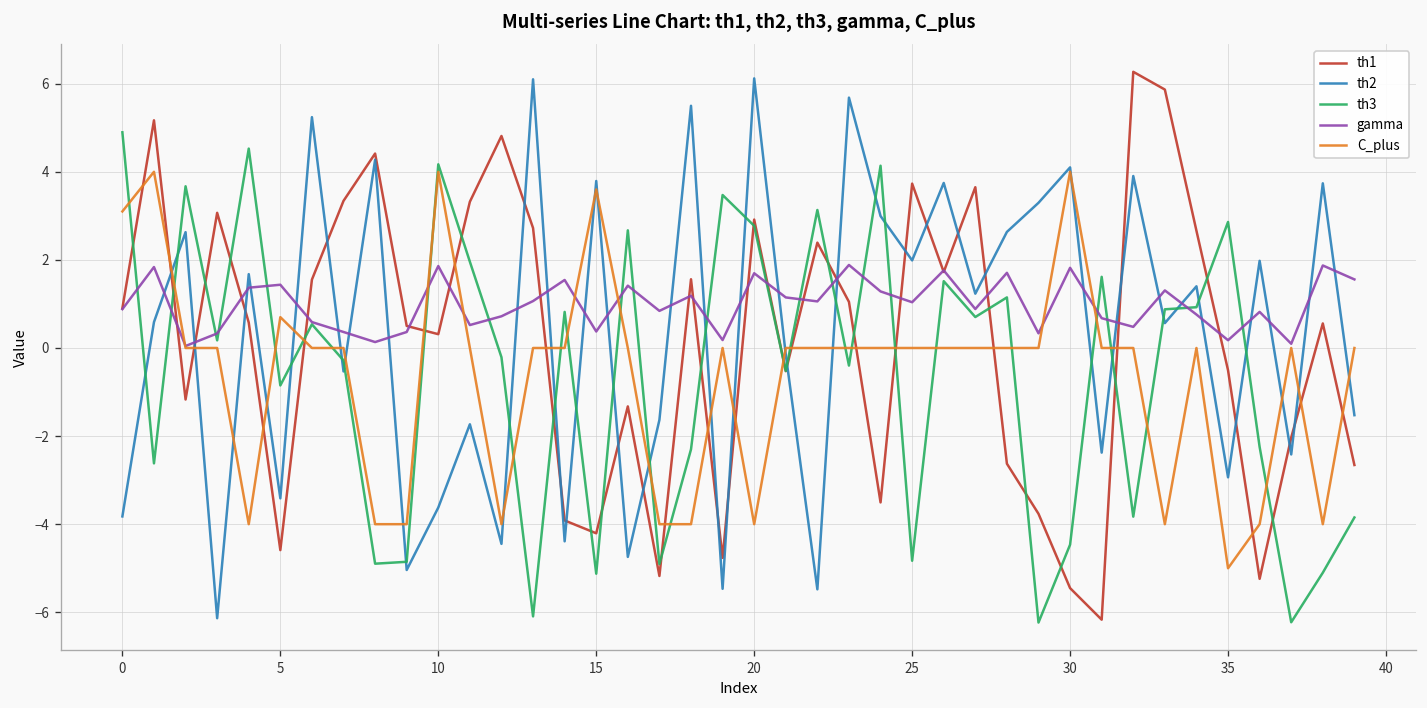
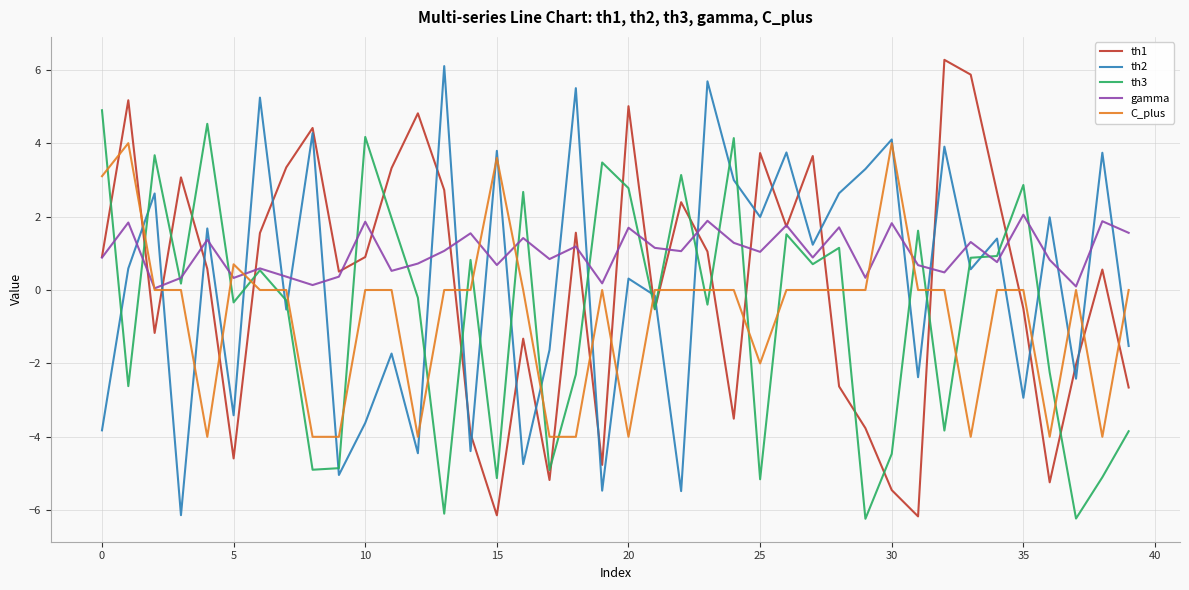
th3, 5: -0.9 -> -0.3
gamma, 5: 1.4 -> 0.3
th1, 10: 0.3 -> 0.9
C_plus, 10: 4 -> 0
th1, 15: -4.2 -> -6.1
gamma, 15: 0.4 -> 0.7
th1, 20: 2.9 -> 5.0
th2, 20: 6.1 -> 0.3
th3, 25: -4.8 -> -5.2
C_plus, 25: 0 -> -2
gamma, 35: 0.2 -> 2.1
C_plus, 35: -5 -> 0
